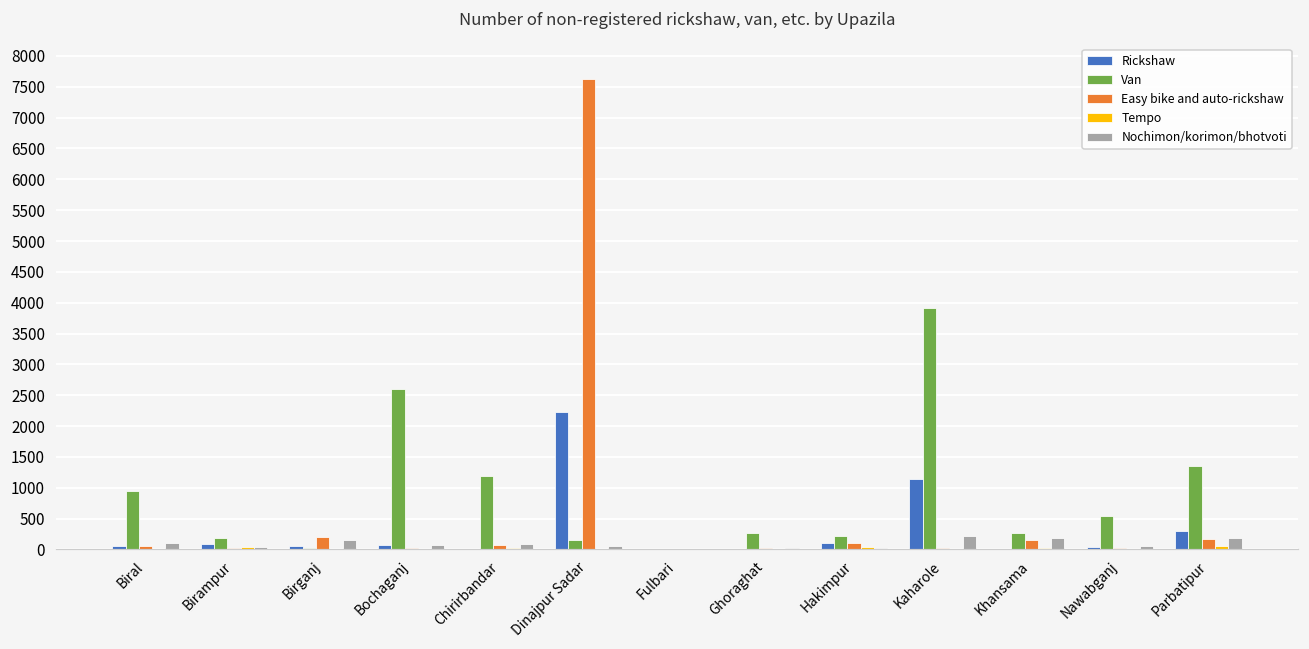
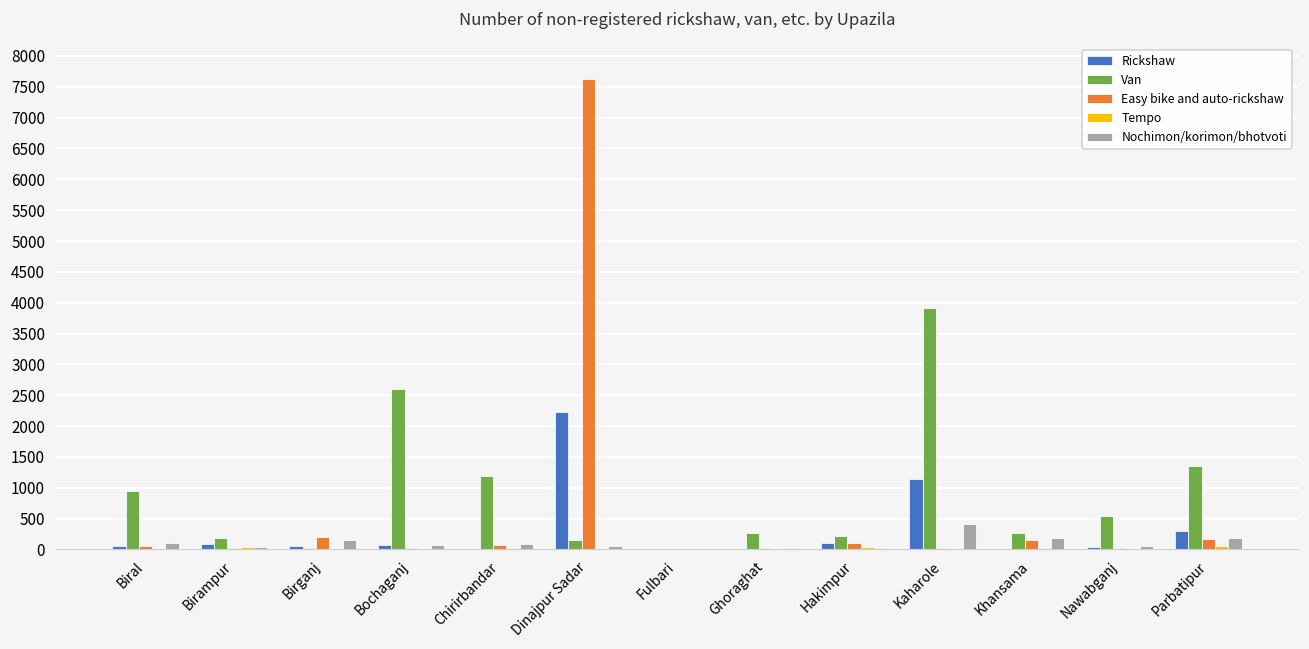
Nochimon/korimon/bhotvoti, Kaharole: 200 -> 400
